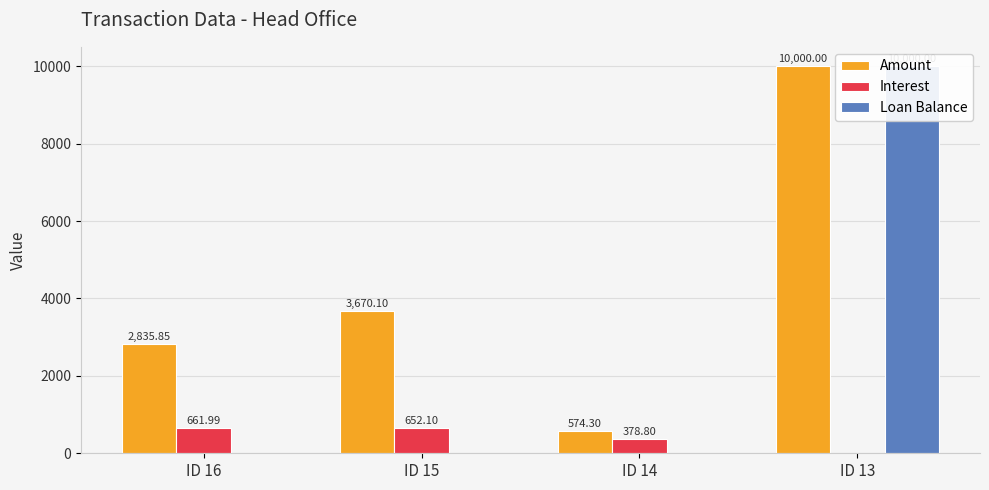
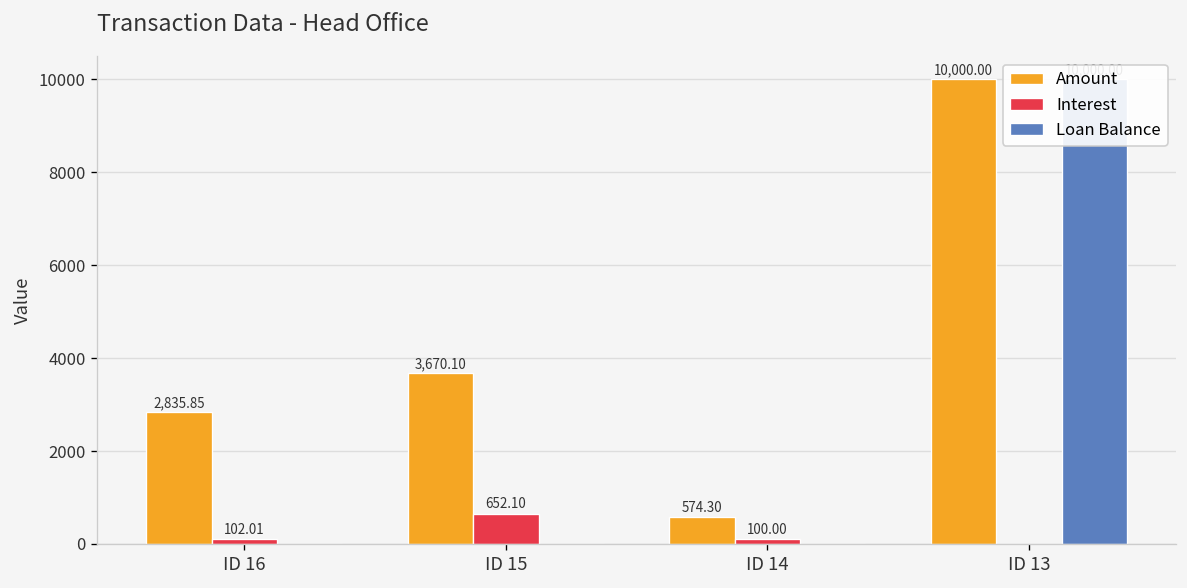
Interest, ID 16: 661.99 -> 102.01
Interest, ID 14: 378.80 -> 100.00
